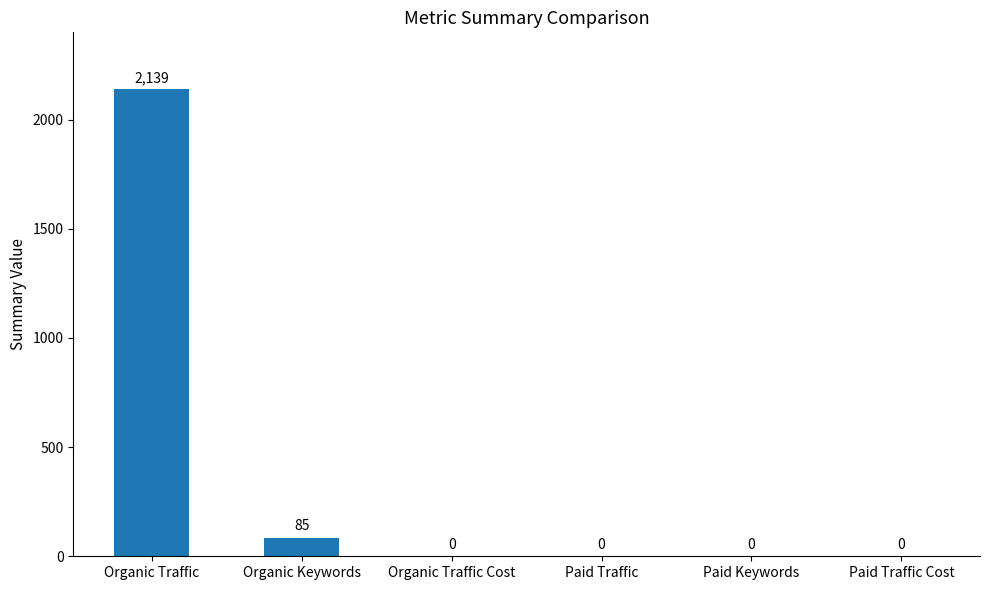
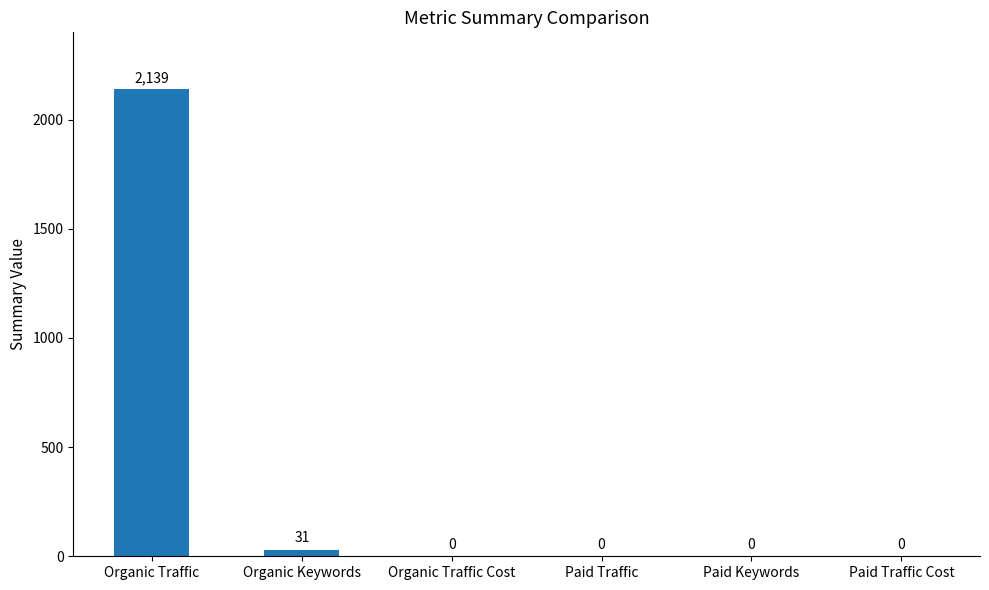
Organic Keywords: 85 -> 31
